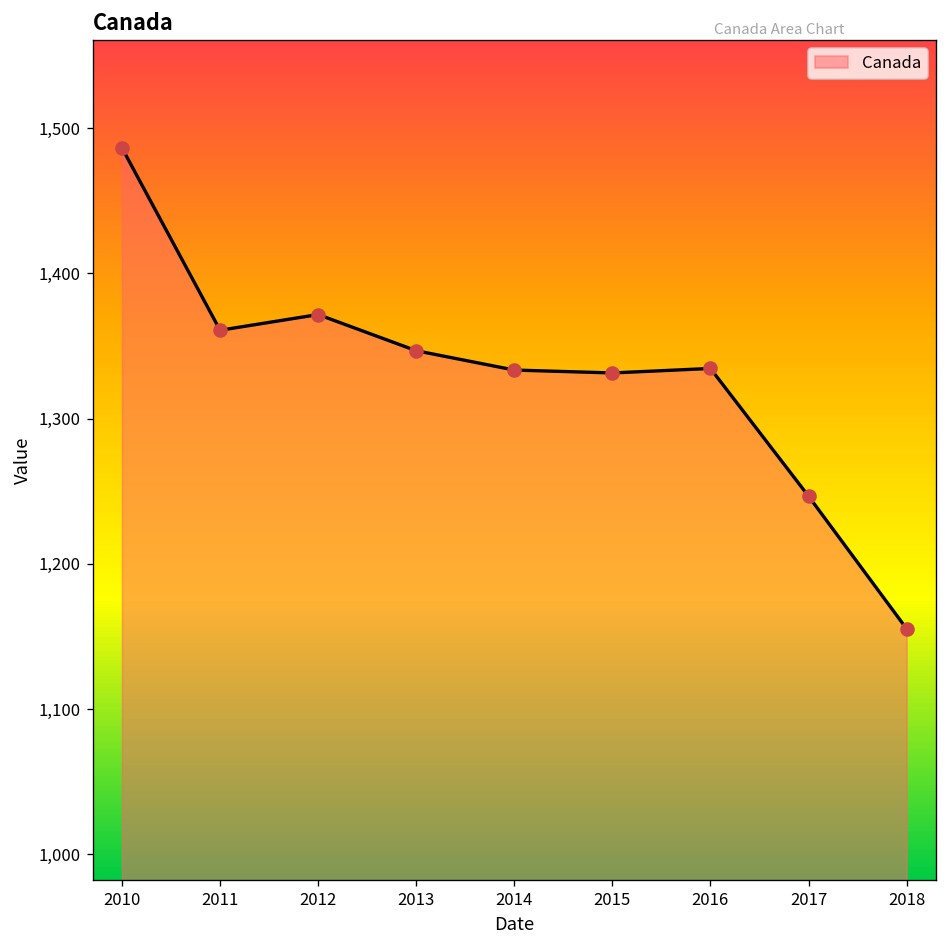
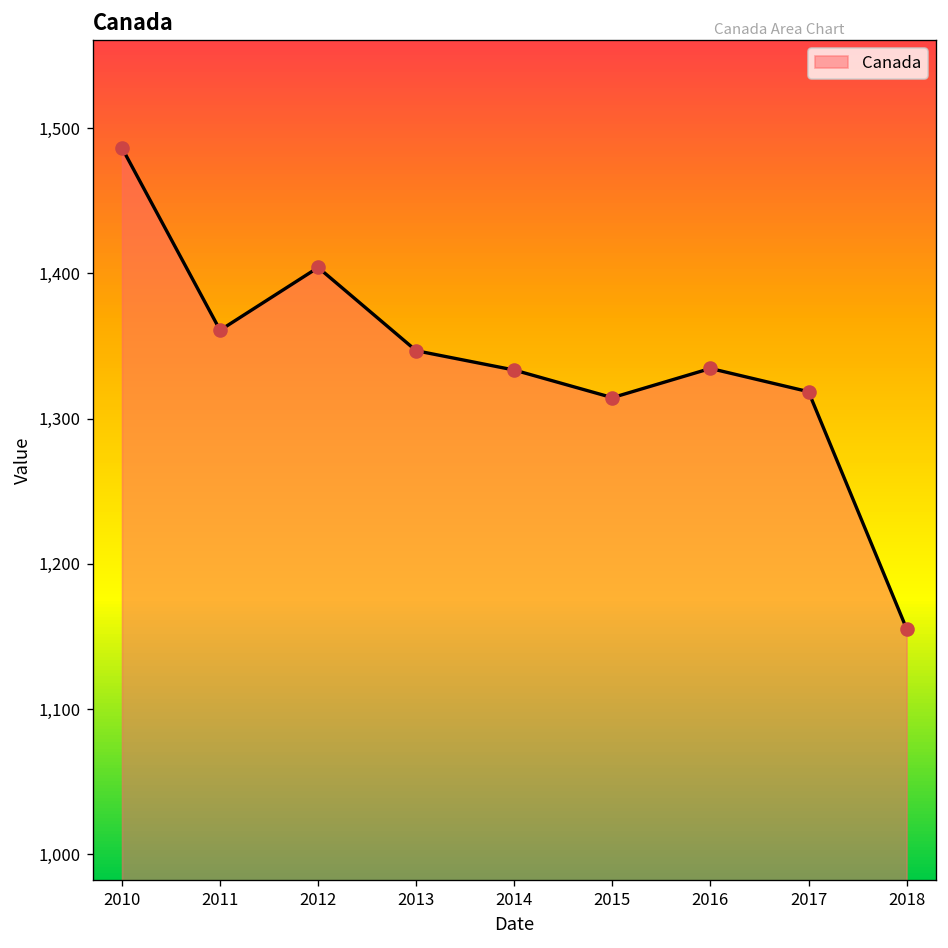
2012: 1,372 -> 1,404
2015: 1,331 -> 1,314
2017: 1,247 -> 1,319
